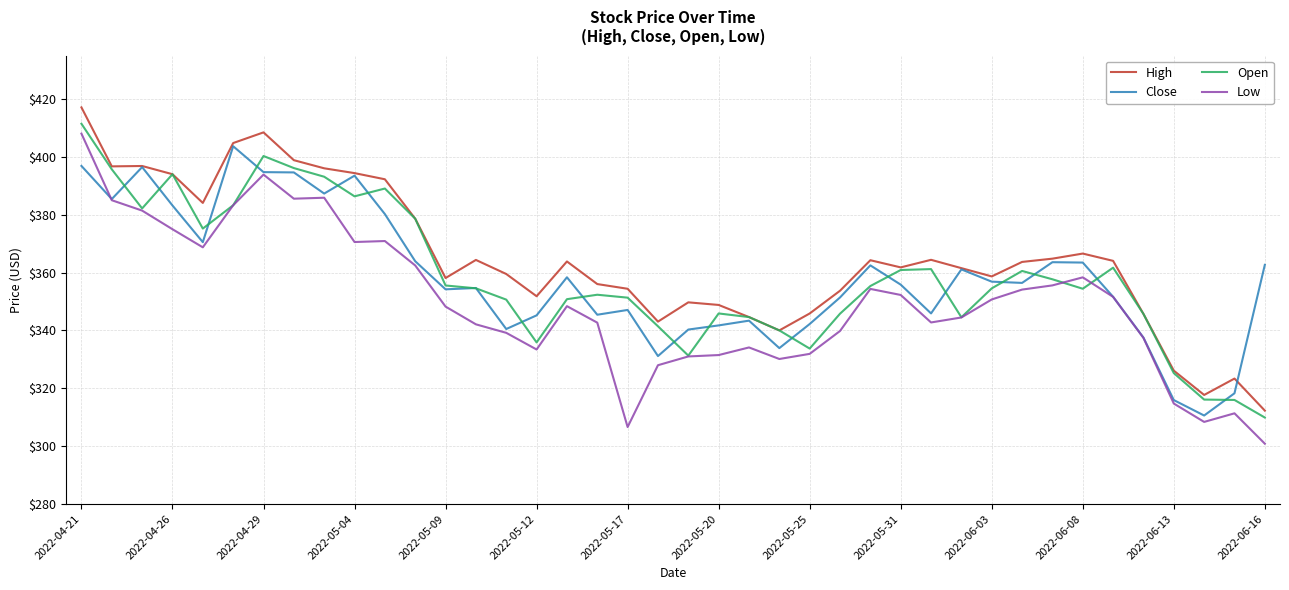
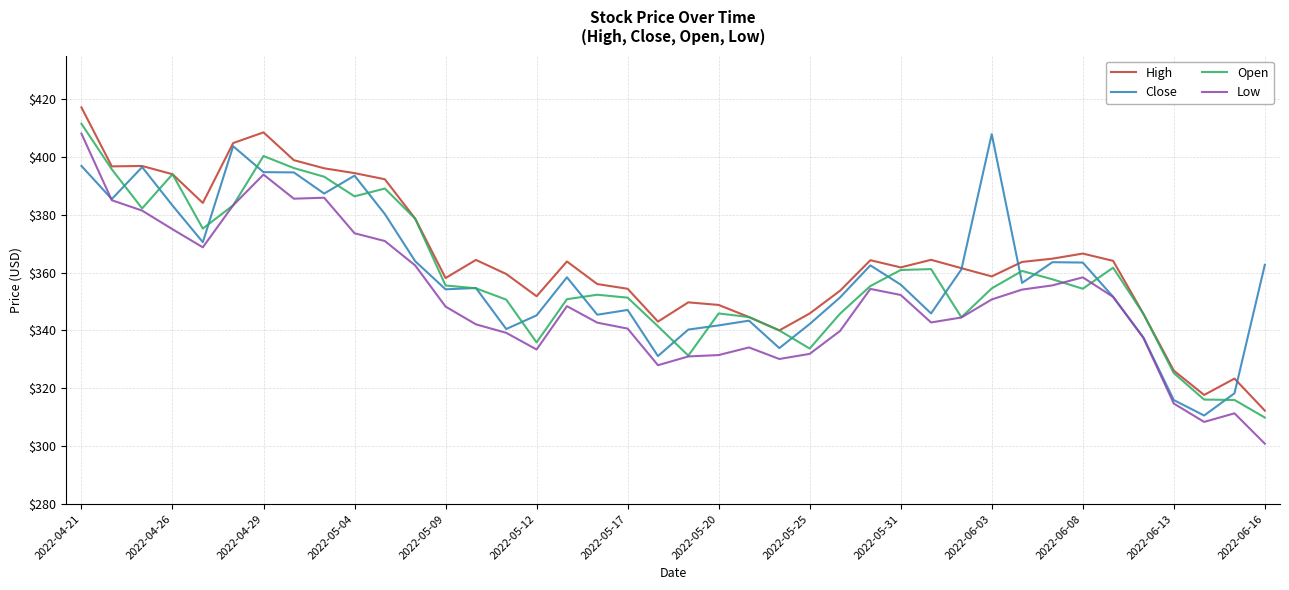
Low, 2022-05-04: $371 -> $374
Low, 2022-05-17: $307 -> $341
Close, 2022-06-03: $357 -> $408
